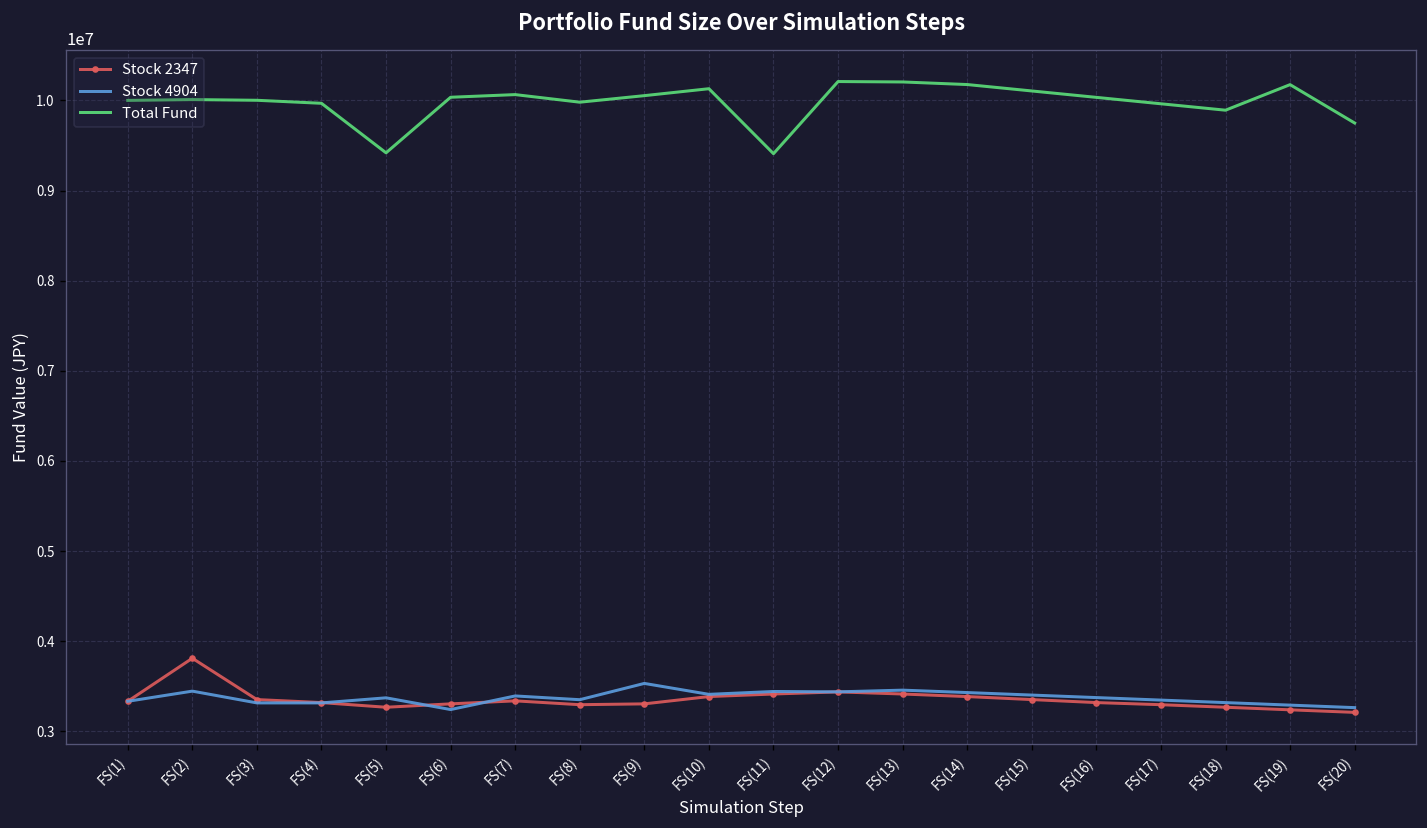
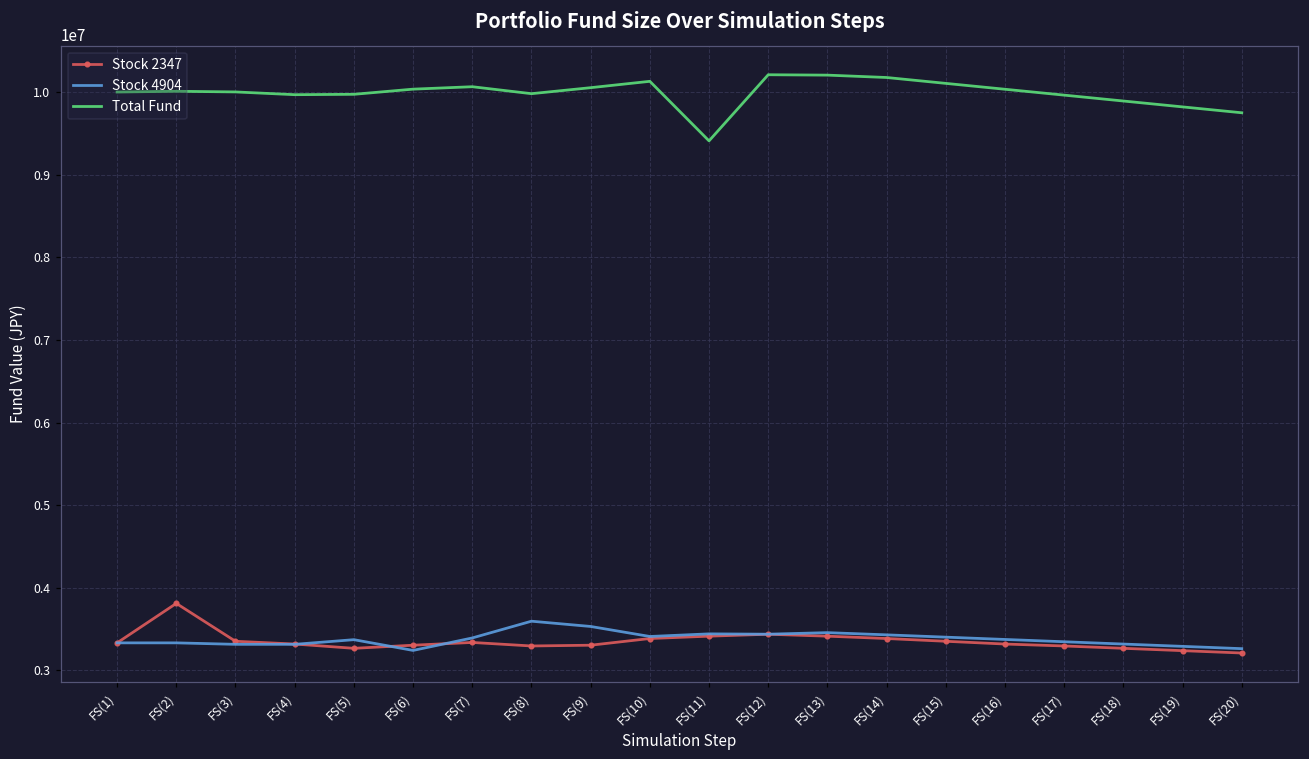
Stock 4904, FS(2): 3400000 -> 3300000
Total Fund, FS(5): 9400000 -> 10000000
Stock 4904, FS(8): 3400000 -> 3600000
Total Fund, FS(19): 10200000 -> 9800000
